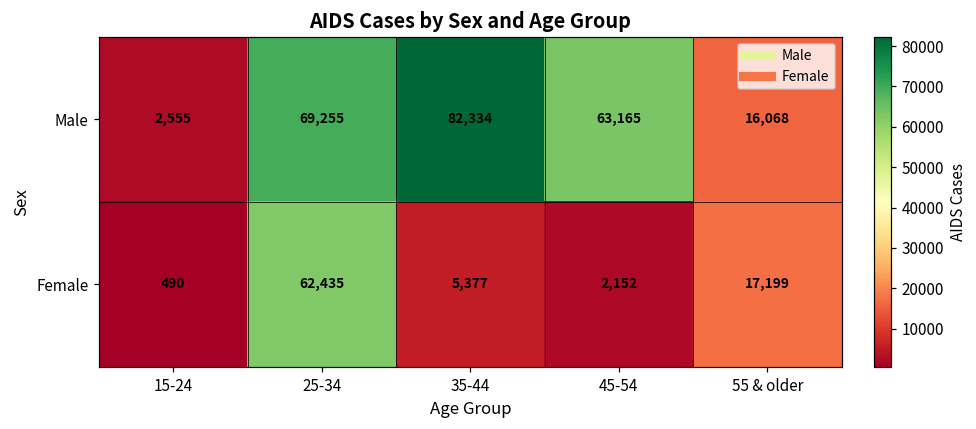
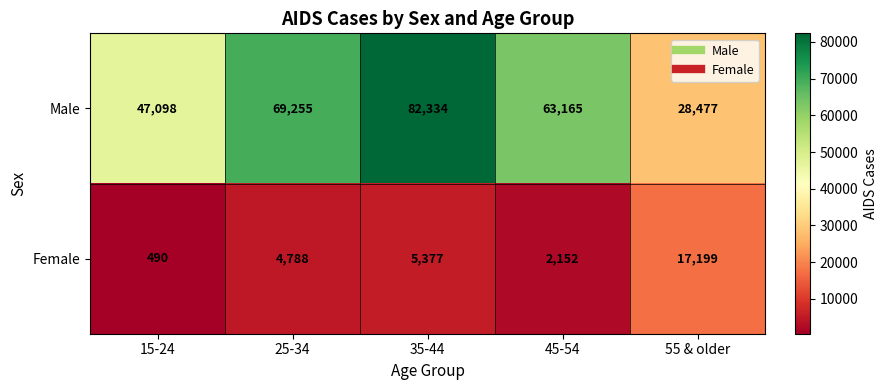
Male, 15-24: 2,555 -> 47,098
Male, 55 & older: 16,068 -> 28,477
Female, 25-34: 62,435 -> 4,788
